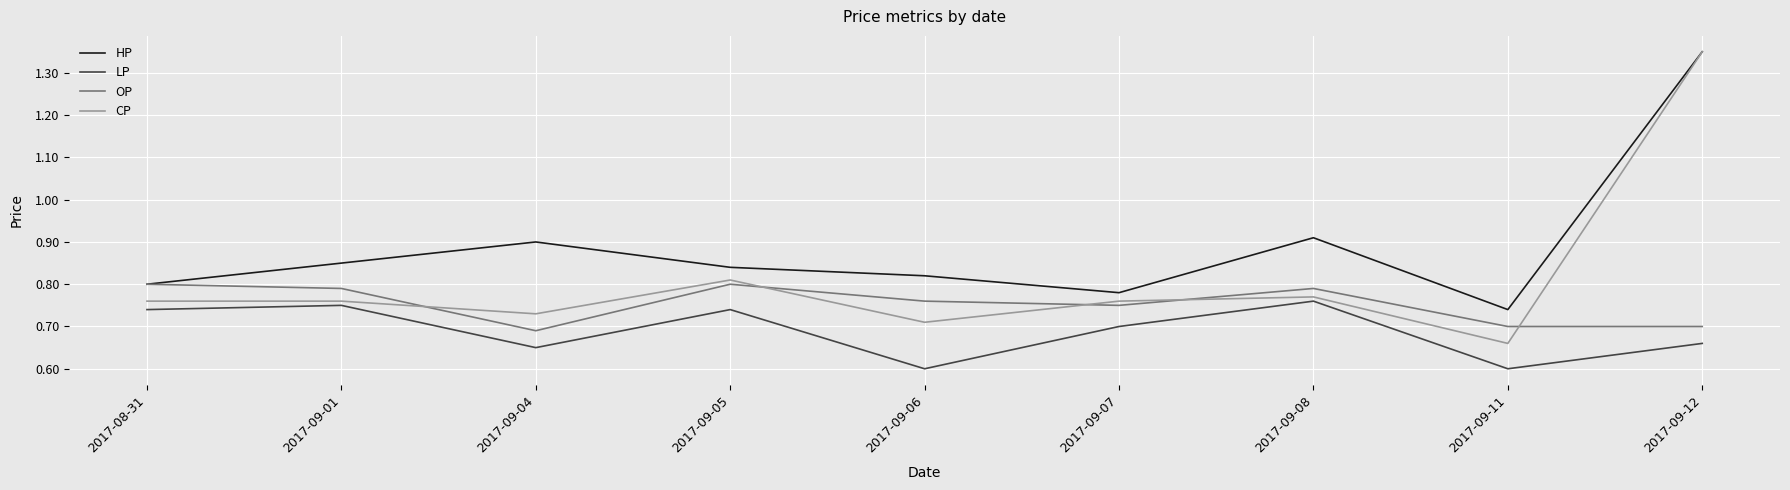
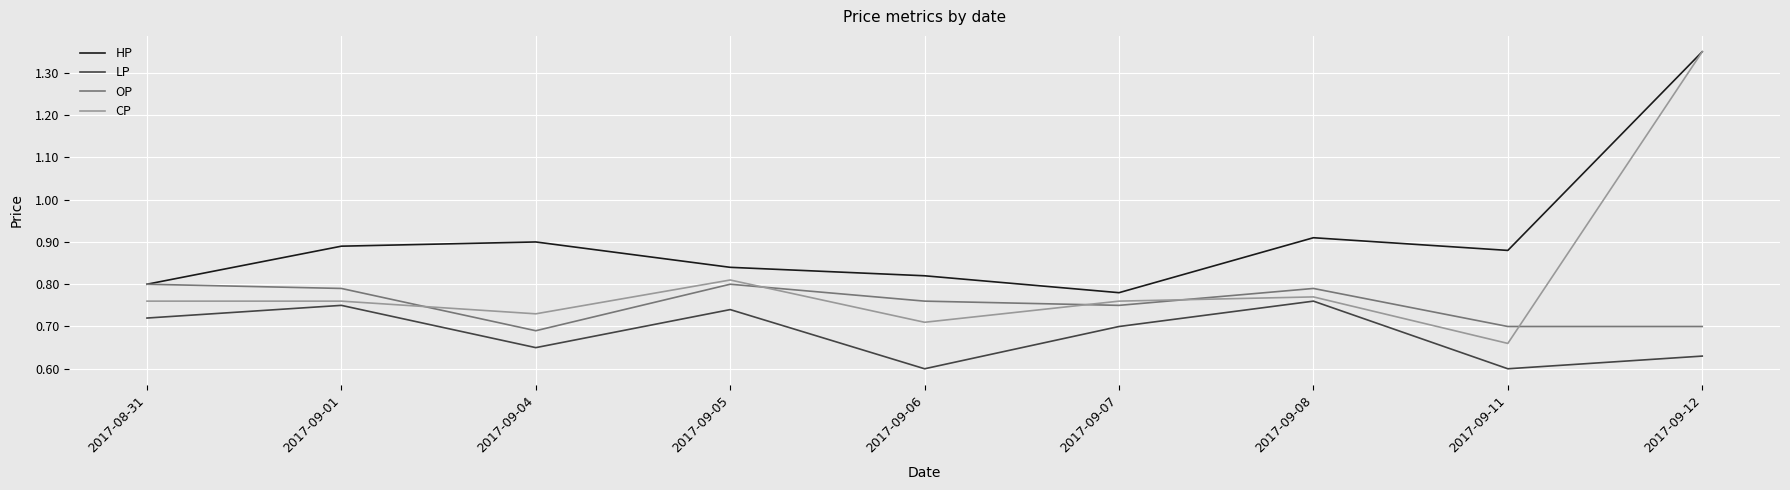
LP, 2017-08-31: 0.74 -> 0.72
HP, 2017-09-01: 0.85 -> 0.89
HP, 2017-09-11: 0.74 -> 0.88
LP, 2017-09-12: 0.66 -> 0.63
